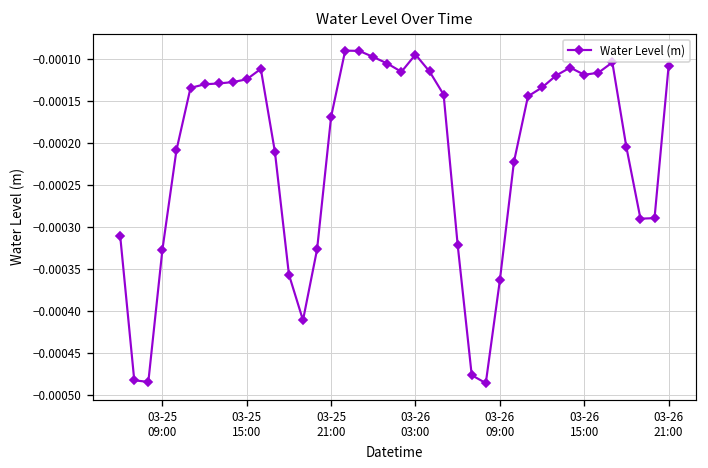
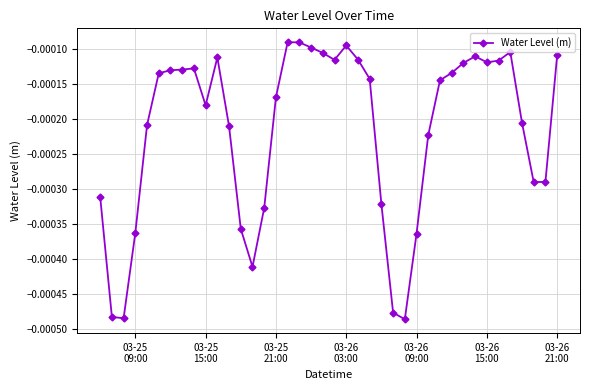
03-25 09:00: -0.00033 -> -0.00036
03-25 15:00: -0.00012 -> -0.00018
